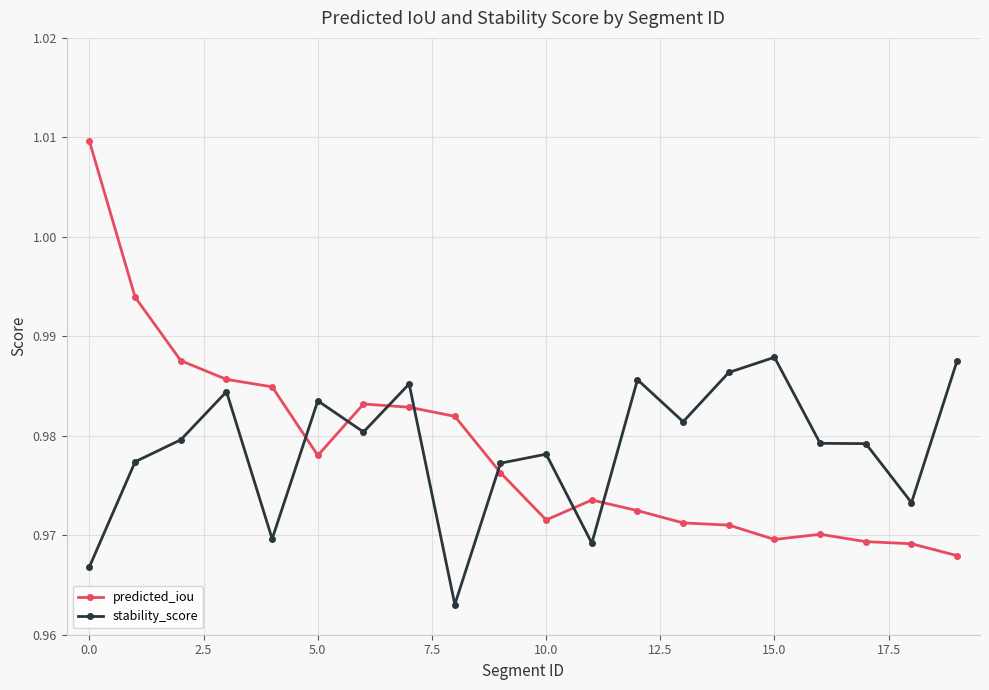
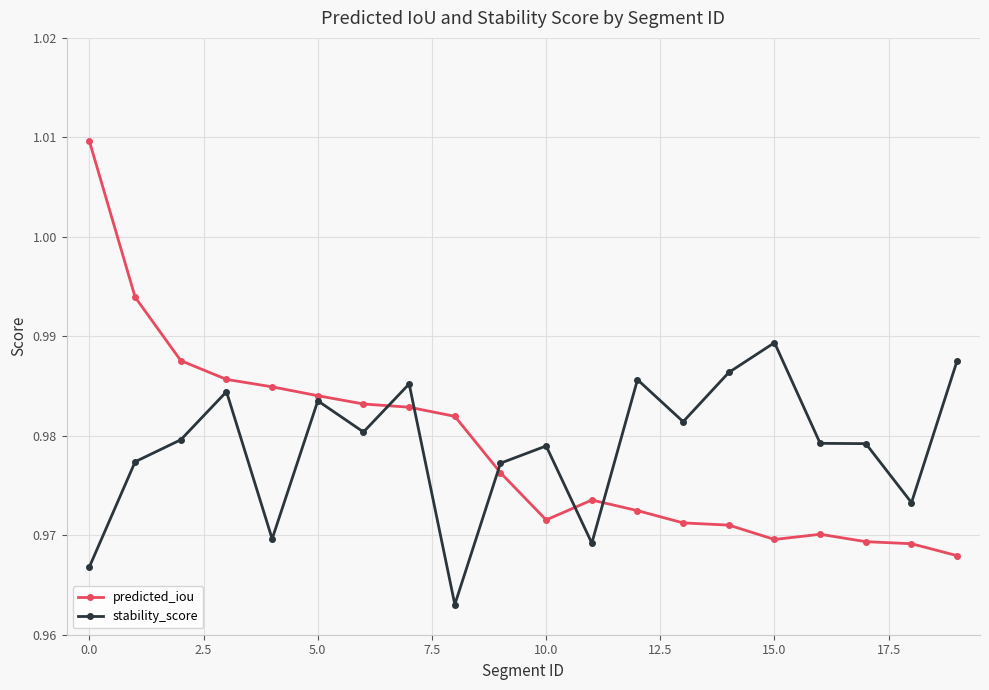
predicted_iou, 5.0: 0.978 -> 0.984
stability_score, 10.0: 0.978 -> 0.979
stability_score, 15.0: 0.988 -> 0.989
